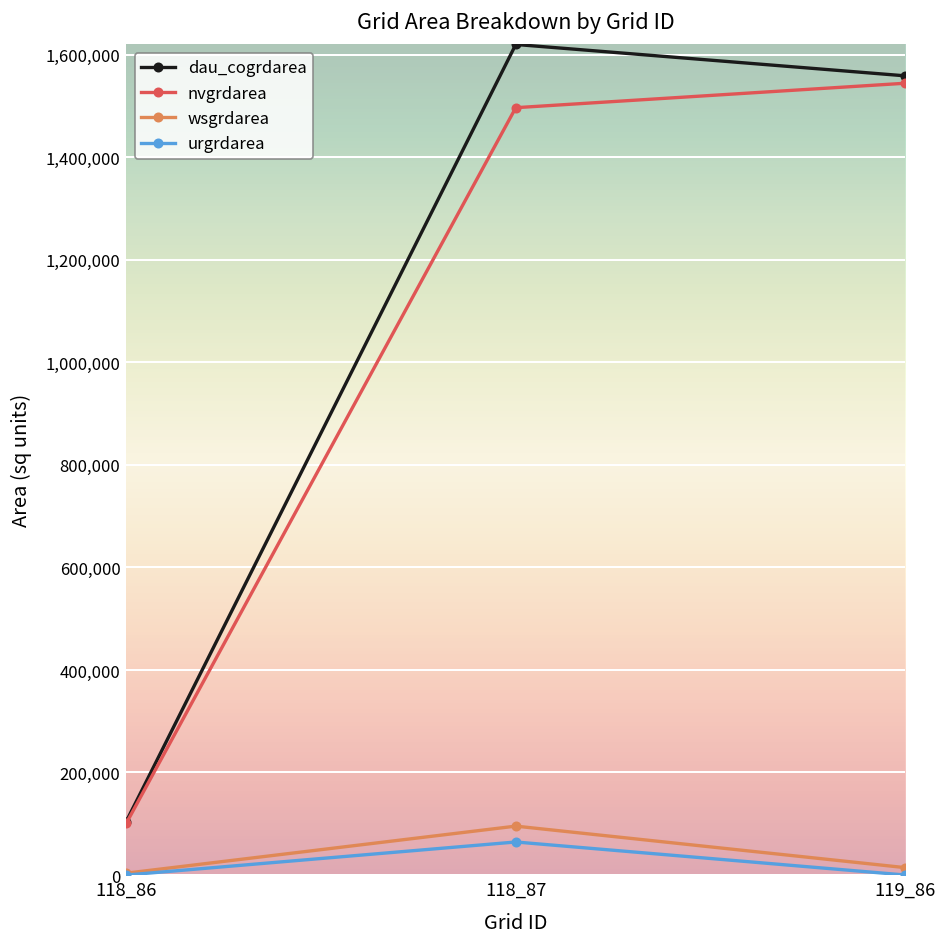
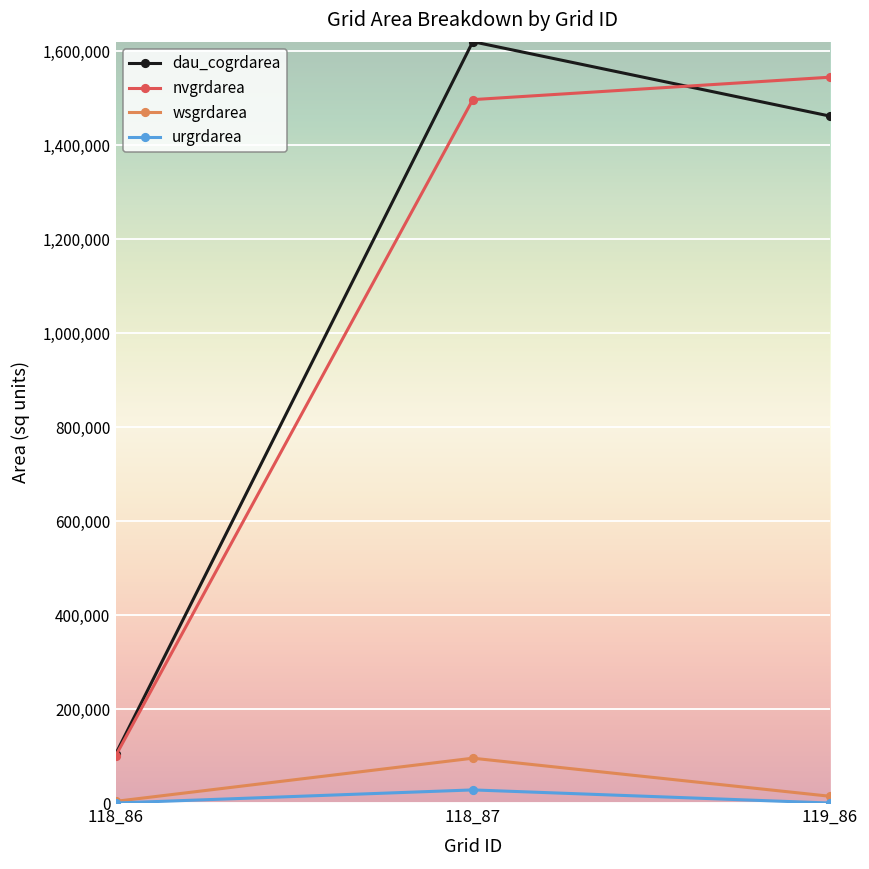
urgrdarea, 118_87: 60,000 -> 30,000
dau_cogrdarea, 119_86: 1,560,000 -> 1,460,000
